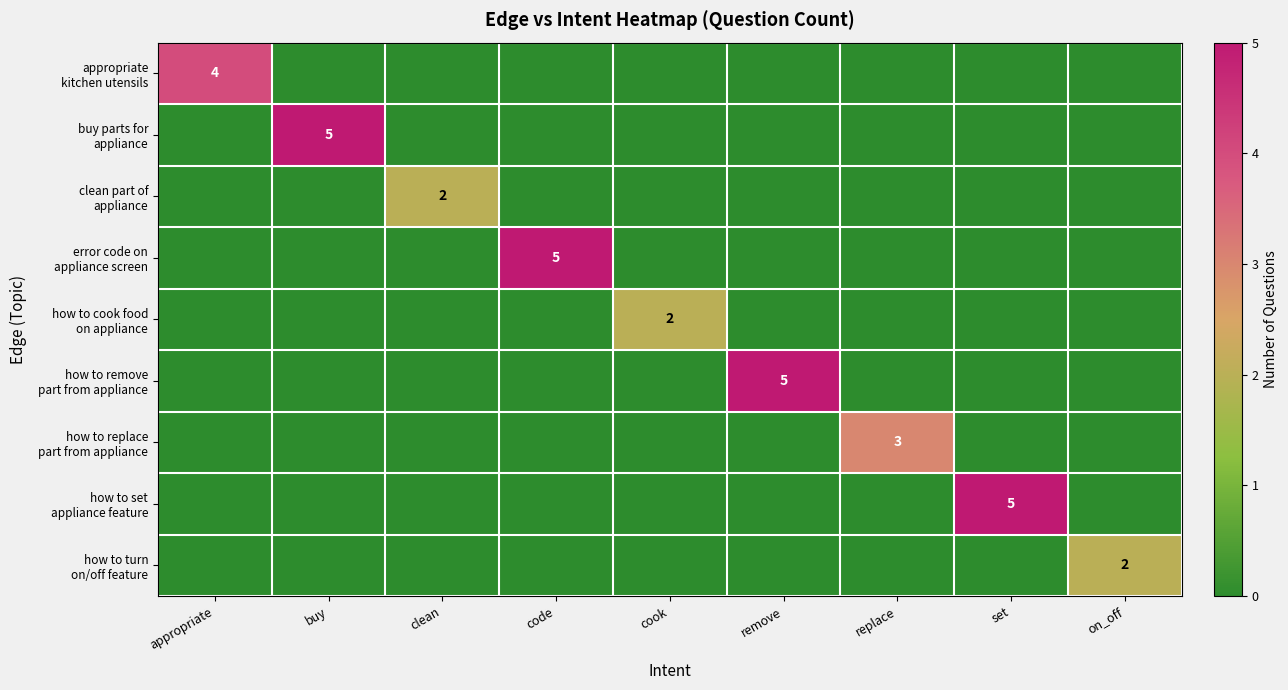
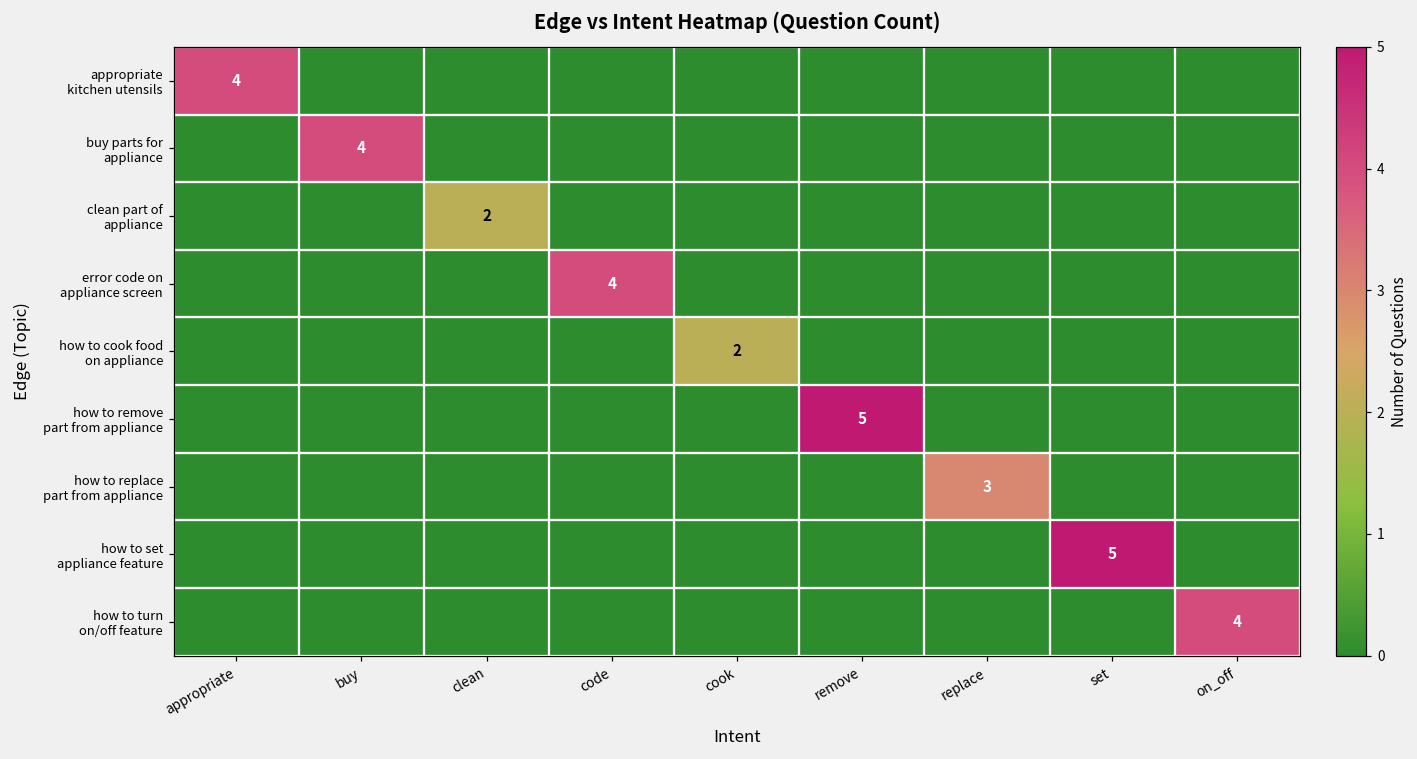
buy parts for appliance, buy: 5 -> 4
error code on appliance screen, code: 5 -> 4
how to turn on/off feature, on_off: 2 -> 4
